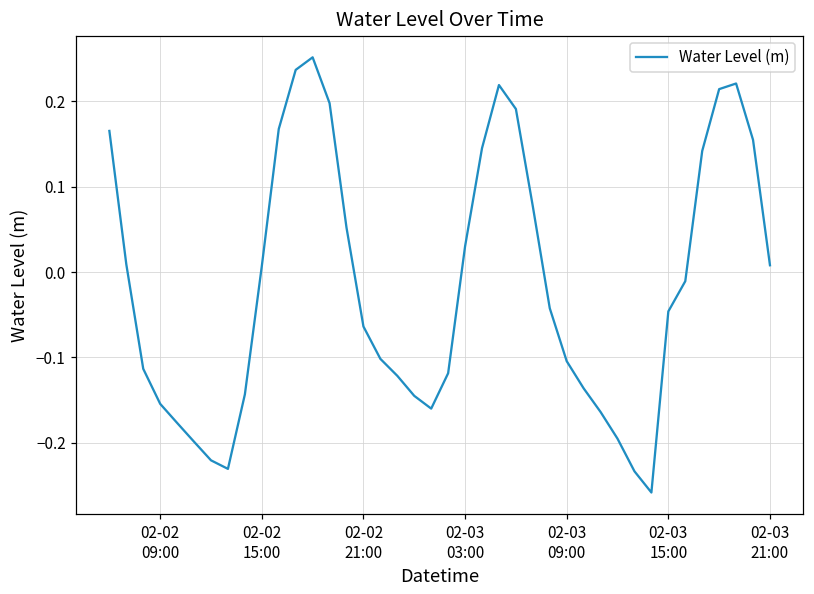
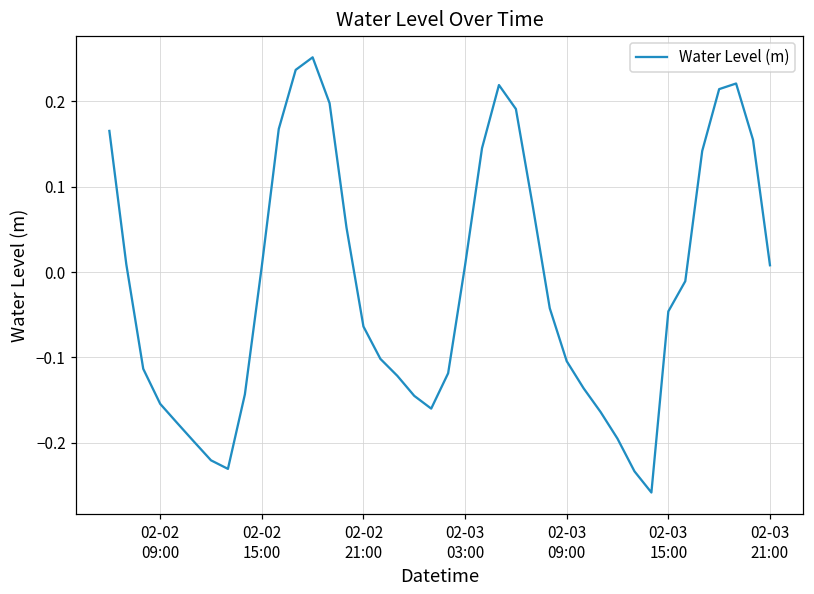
02-03 03:00: 0.03 -> 0.01
